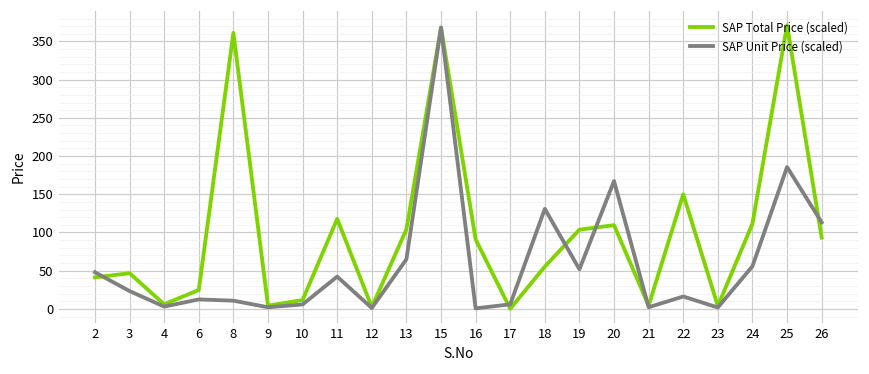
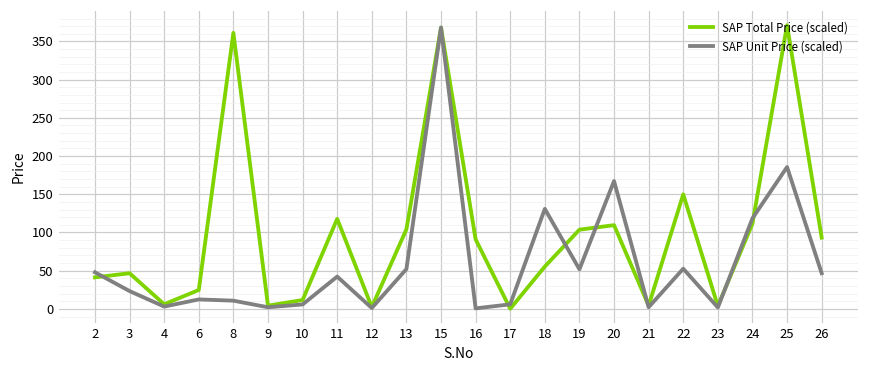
SAP Unit Price (scaled), 13: 60 -> 50
SAP Unit Price (scaled), 22: 20 -> 50
SAP Unit Price (scaled), 24: 60 -> 120
SAP Unit Price (scaled), 26: 110 -> 50
